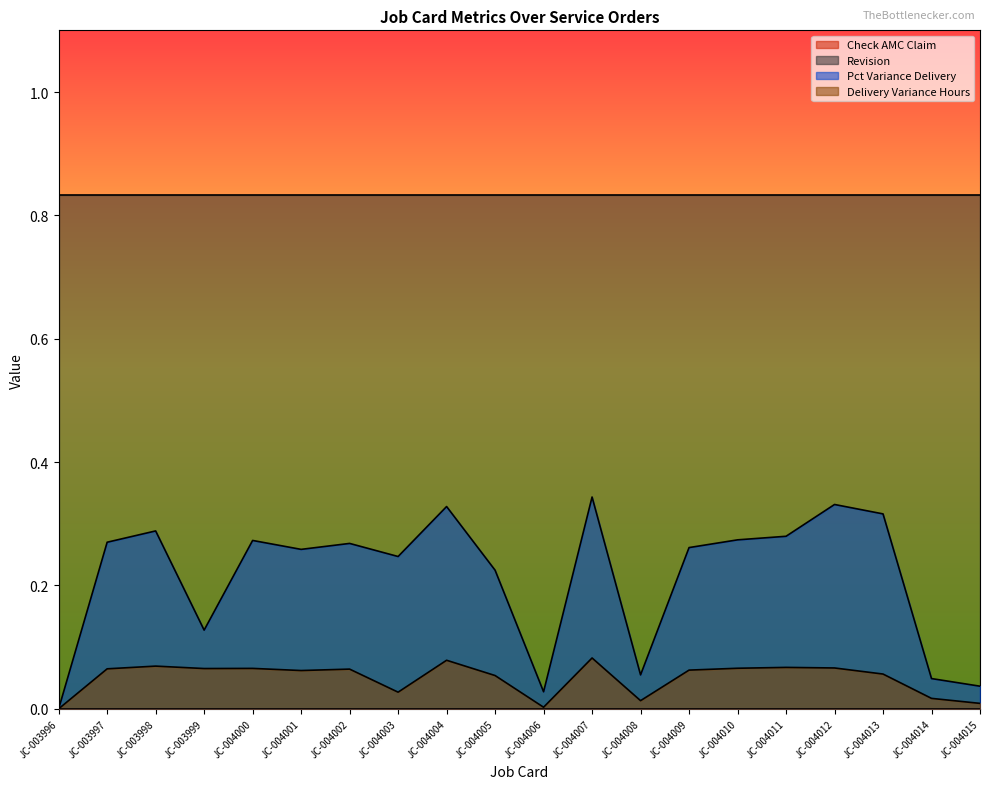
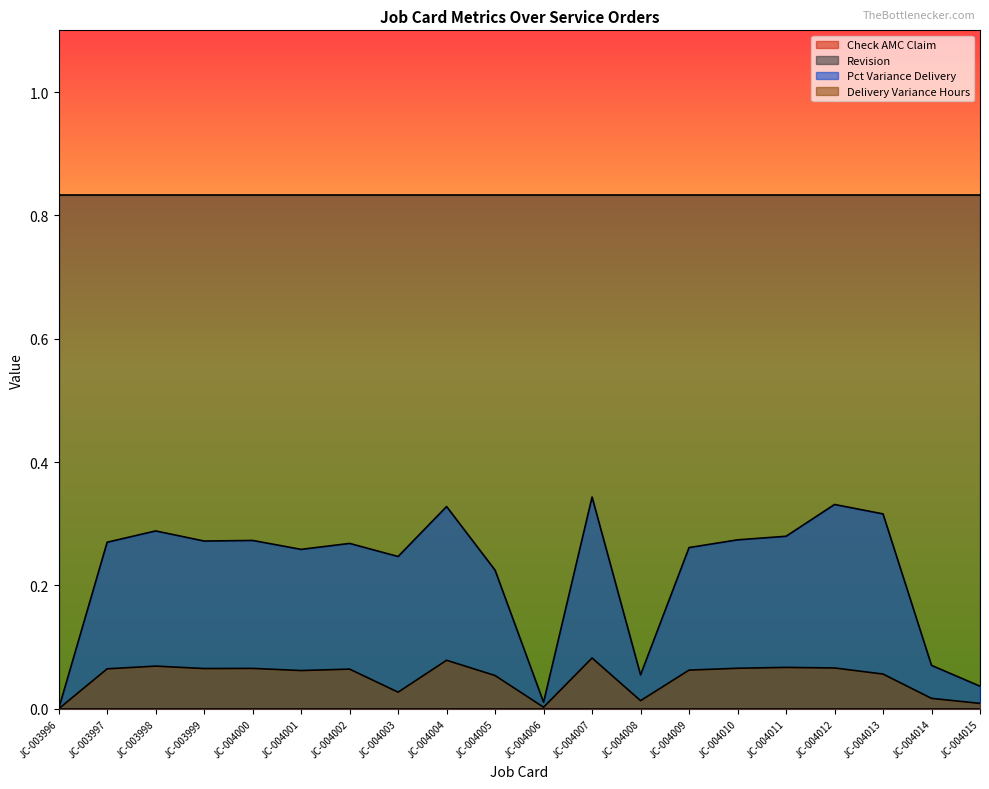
Pct Variance Delivery, JC-003999: 0.13 -> 0.27
Pct Variance Delivery, JC-004006: 0.03 -> 0.01
Pct Variance Delivery, JC-004014: 0.05 -> 0.07
